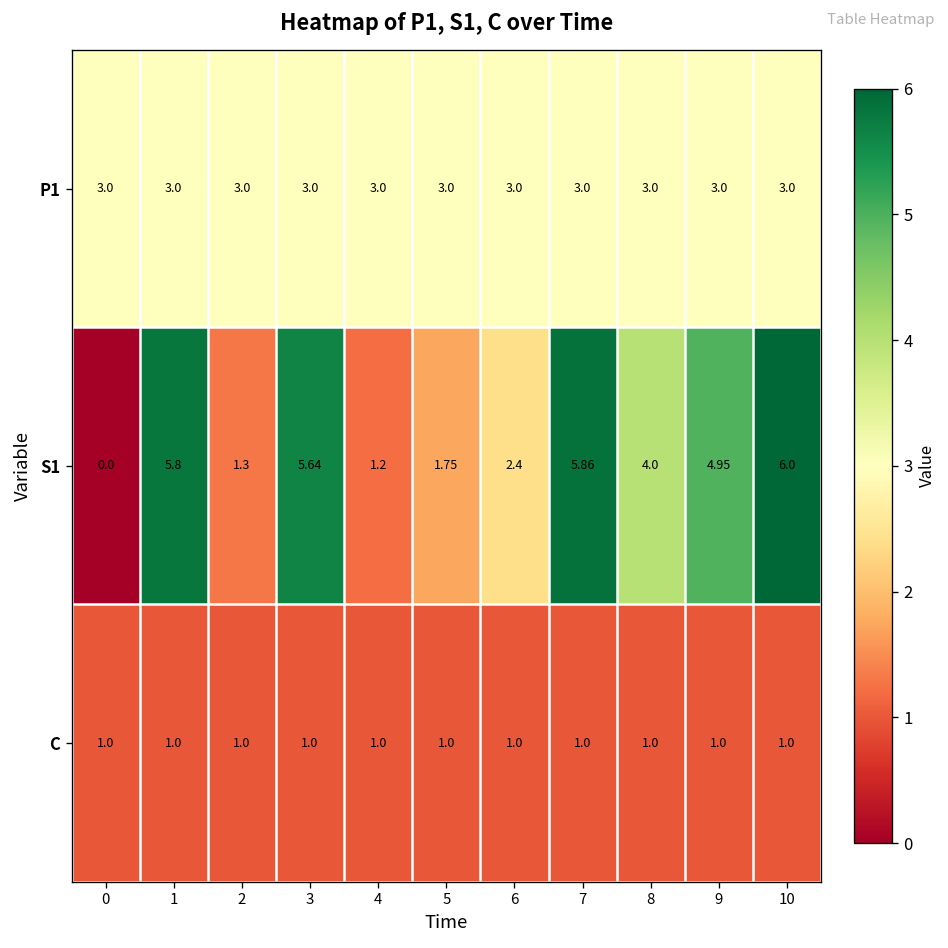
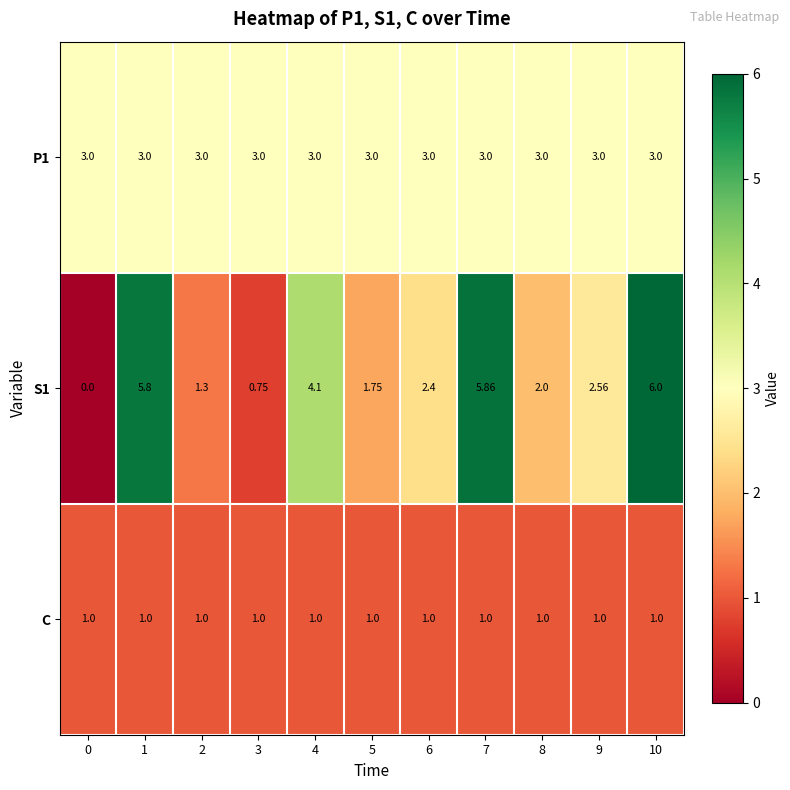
S1, 3: 5.64 -> 0.75
S1, 4: 1.2 -> 4.1
S1, 8: 4.0 -> 2.0
S1, 9: 4.95 -> 2.56
